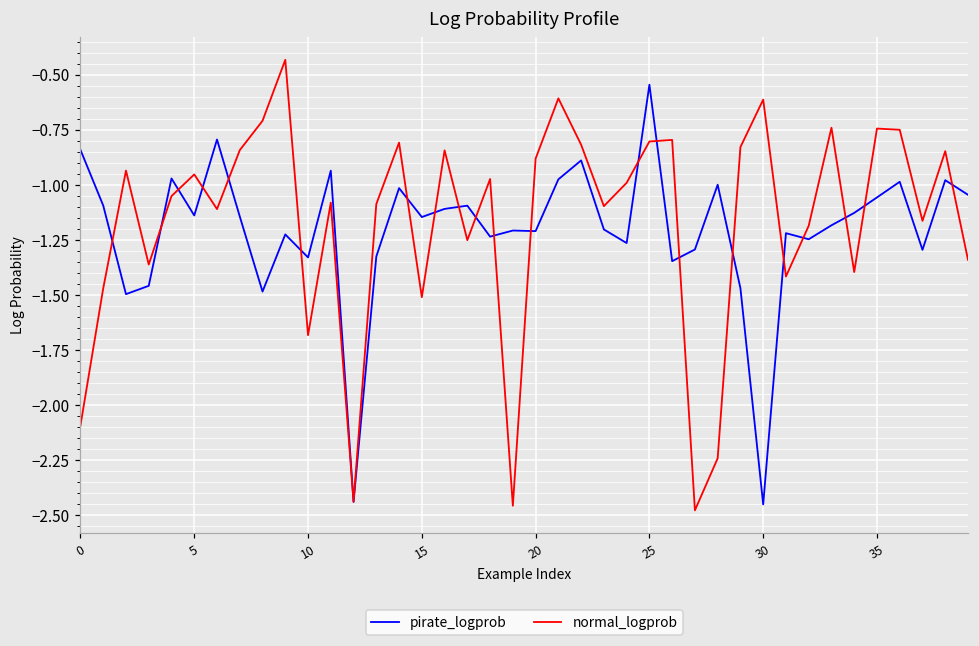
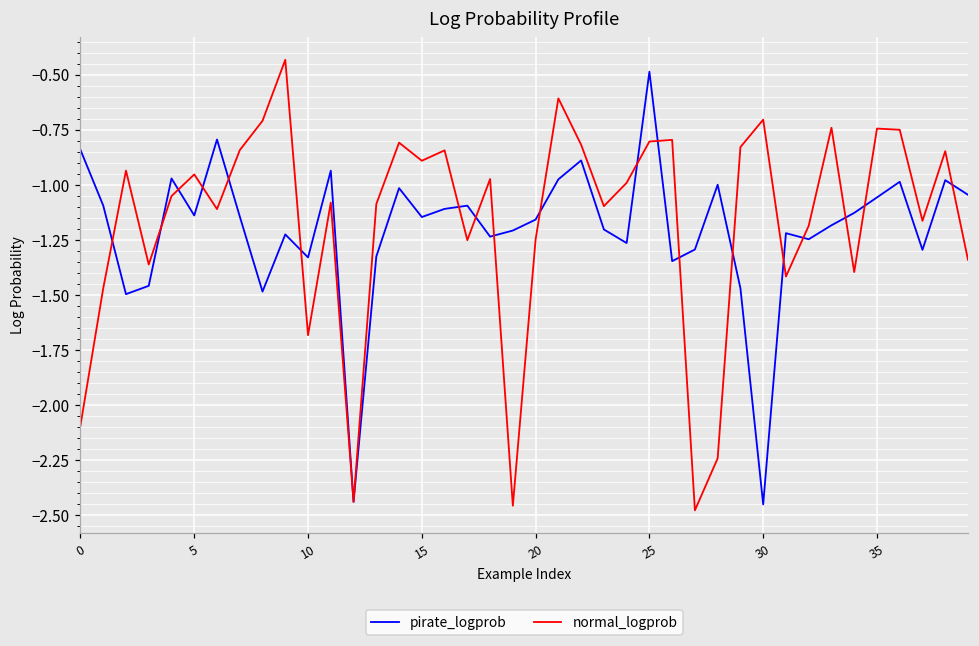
normal_logprob, 15: -1.51 -> -0.89
pirate_logprob, 20: -1.21 -> -1.16
normal_logprob, 20: -0.88 -> -1.25
pirate_logprob, 25: -0.55 -> -0.49
normal_logprob, 30: -0.61 -> -0.70
